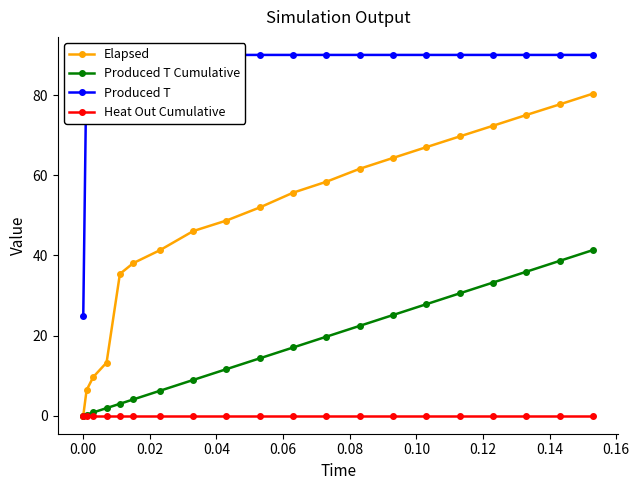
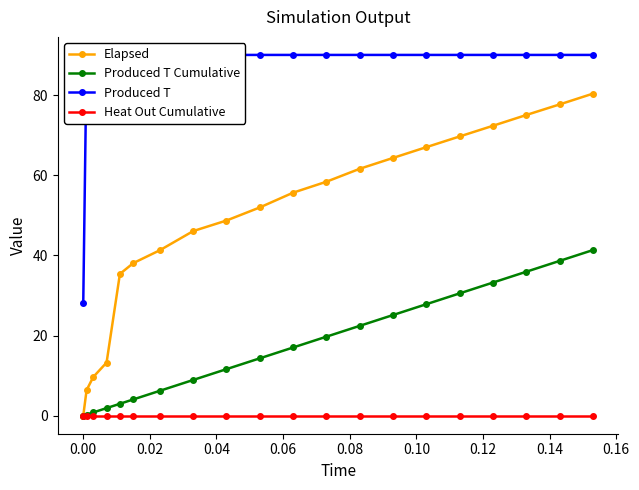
Produced T, 0.00: 25 -> 28
